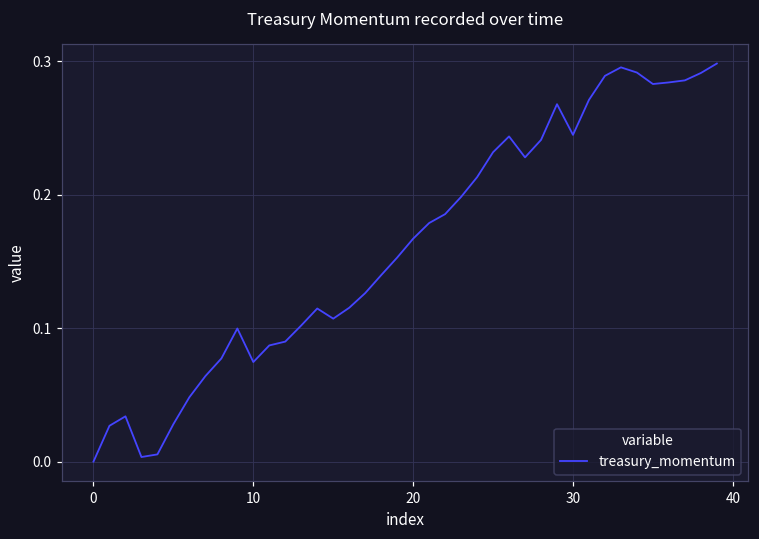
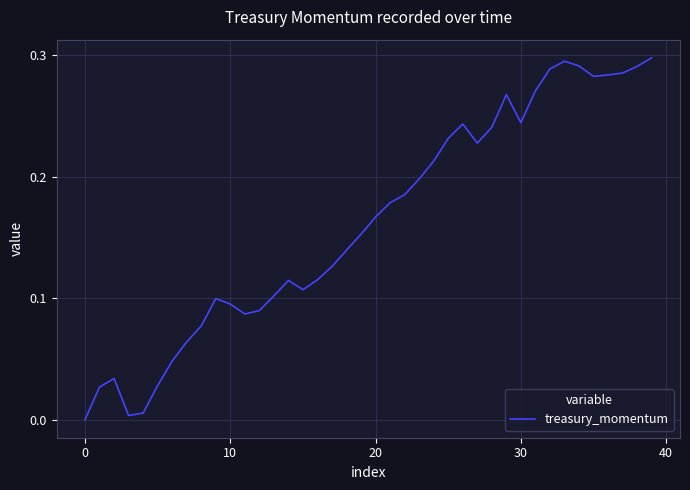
10: 0.075 -> 0.095
